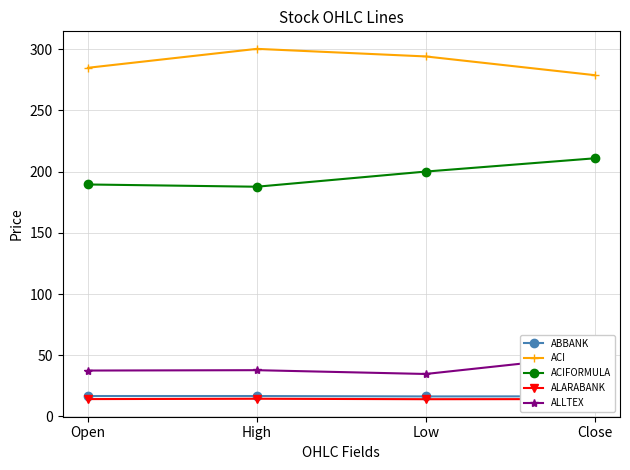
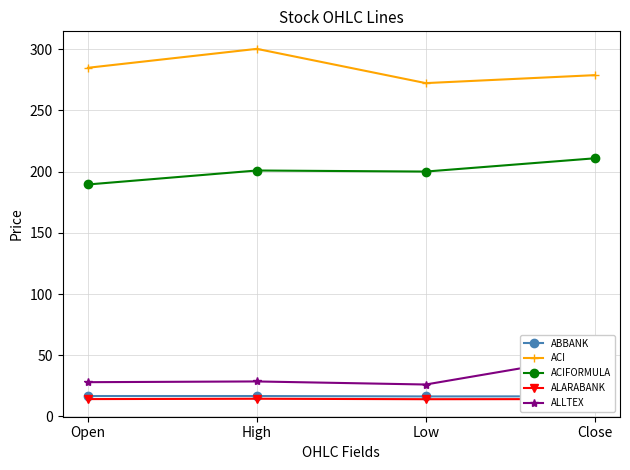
ALLTEX, Open: 38 -> 28
ACIFORMULA, High: 188 -> 201
ALLTEX, High: 38 -> 29
ACI, Low: 294 -> 272
ALLTEX, Low: 35 -> 26
